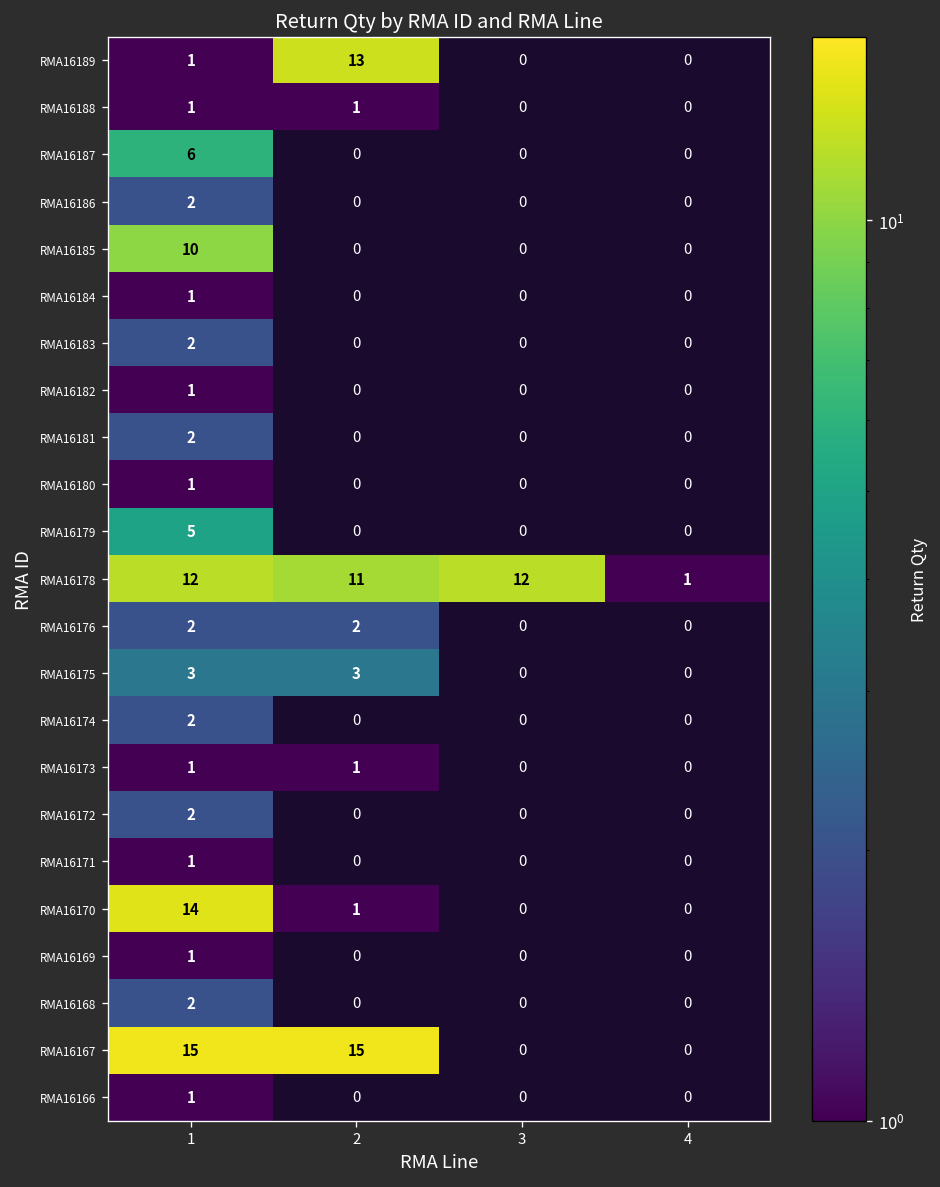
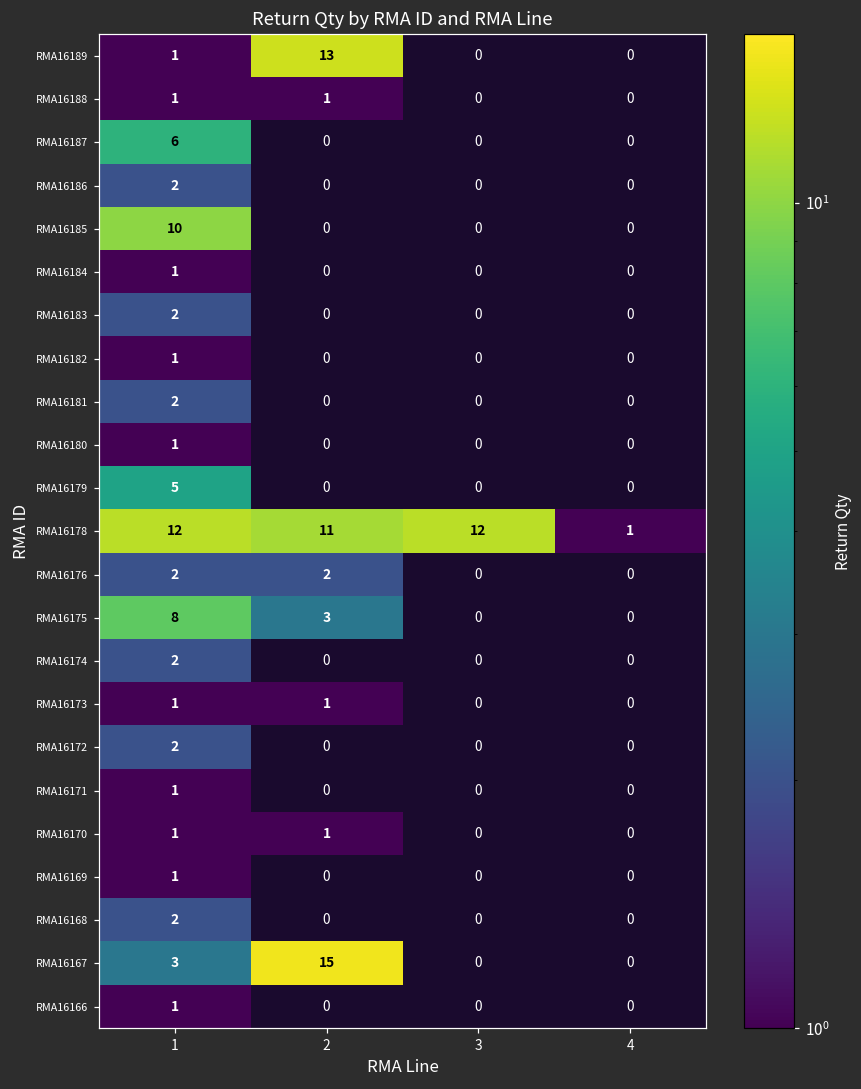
RMA16175, 1: 3 -> 8
RMA16170, 1: 14 -> 1
RMA16167, 1: 15 -> 3
